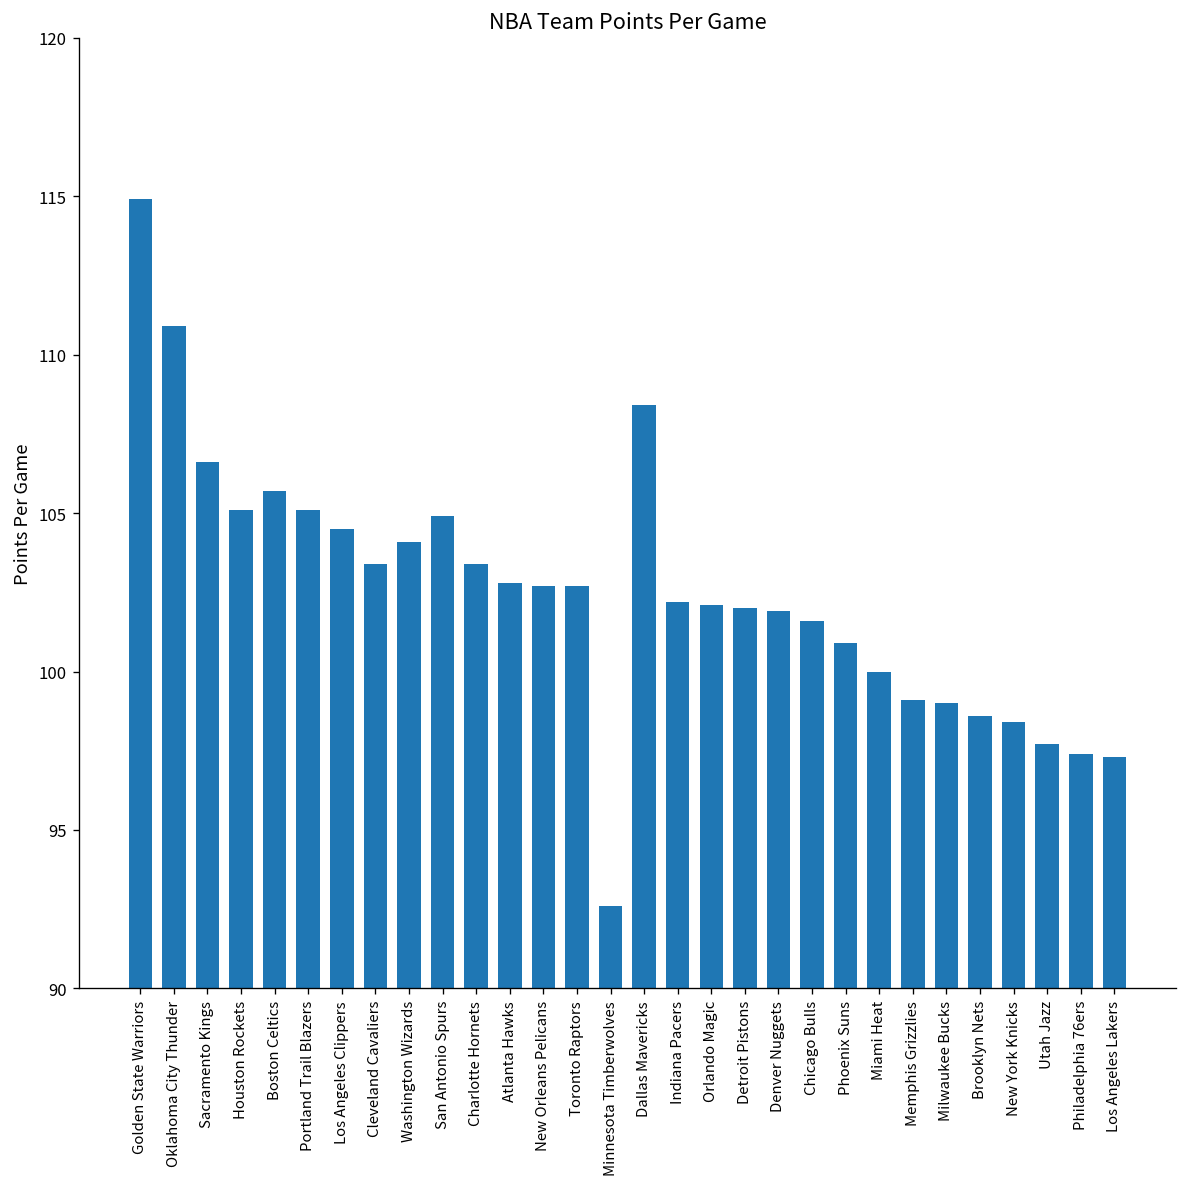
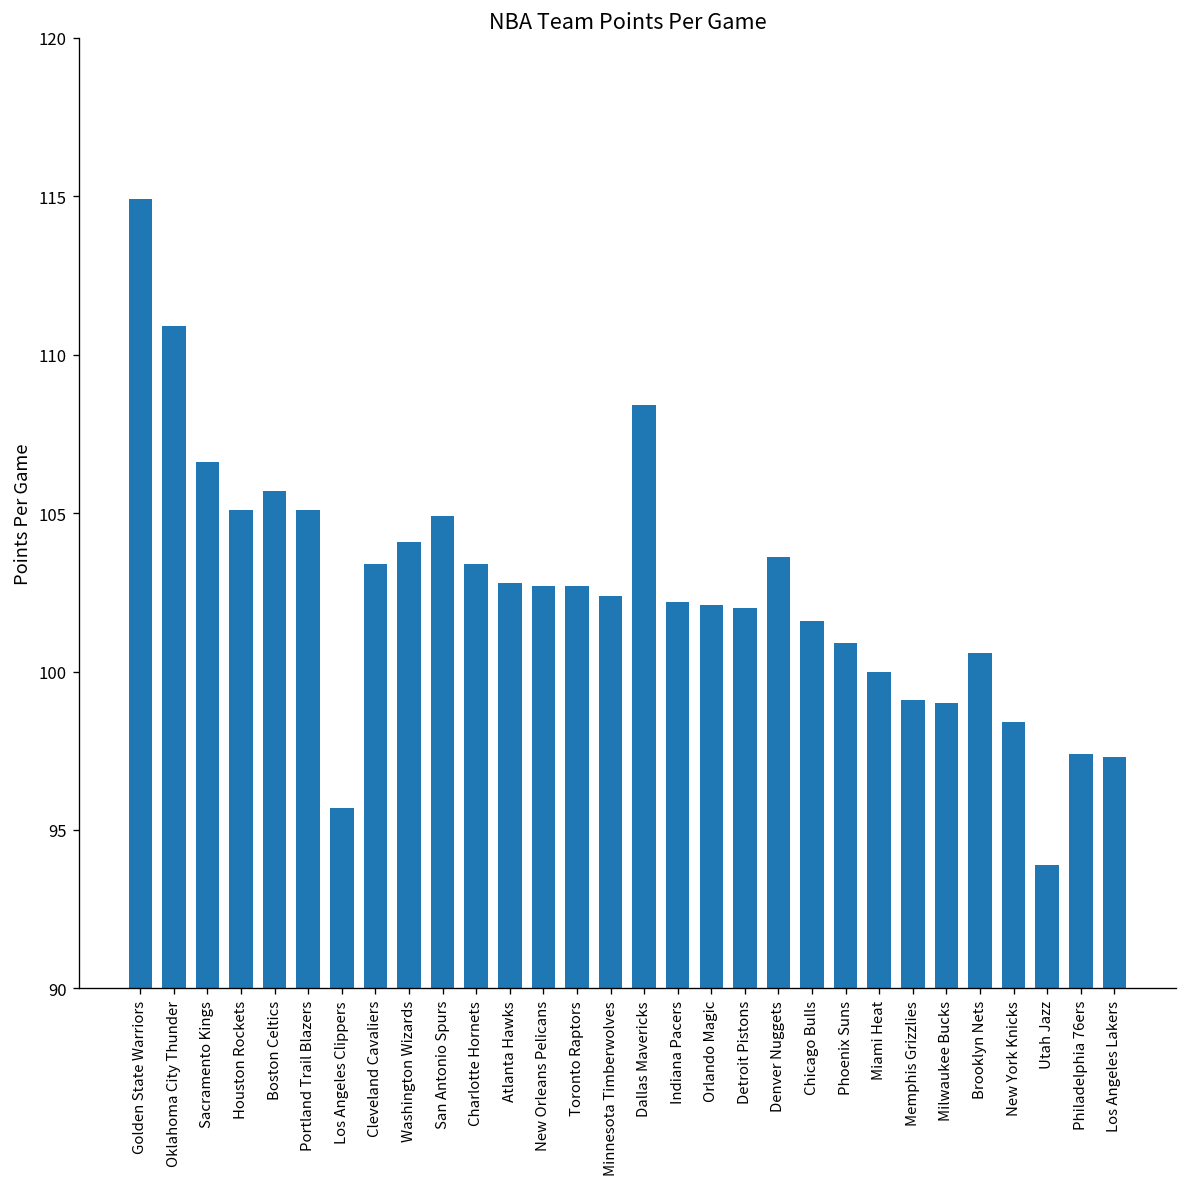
Los Angeles Clippers: 104.5 -> 95.7
Minnesota Timberwolves: 92.6 -> 102.4
Denver Nuggets: 101.9 -> 103.6
Brooklyn Nets: 98.6 -> 100.6
Utah Jazz: 97.7 -> 93.9
